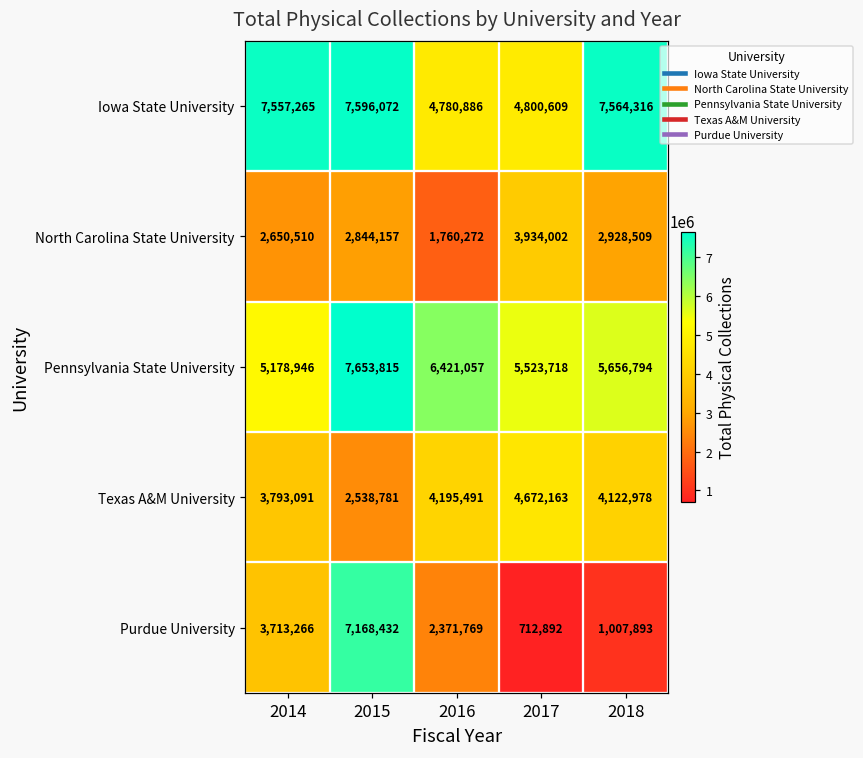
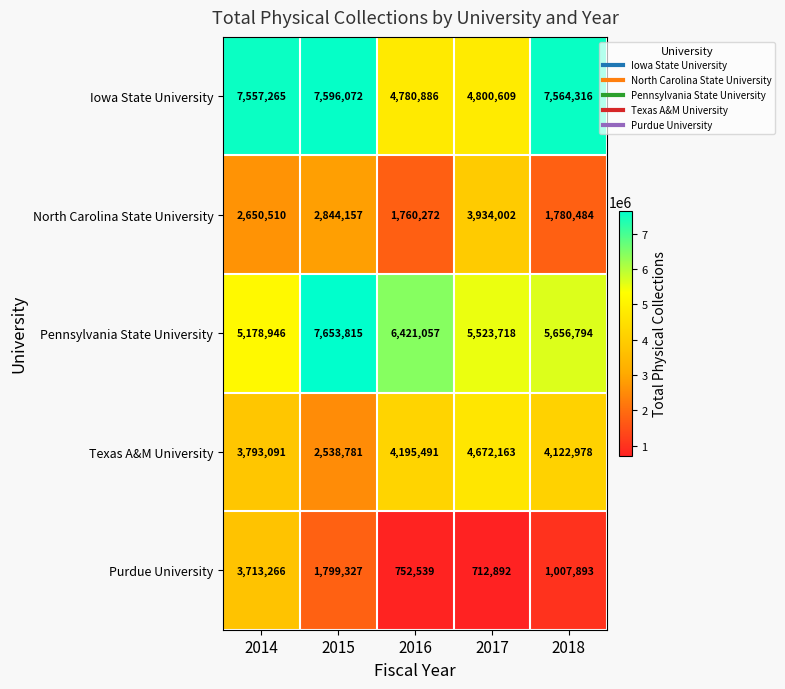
North Carolina State University, 2018: 2,928,509 -> 1,780,484
Purdue University, 2015: 7,168,432 -> 1,799,327
Purdue University, 2016: 2,371,769 -> 752,539
